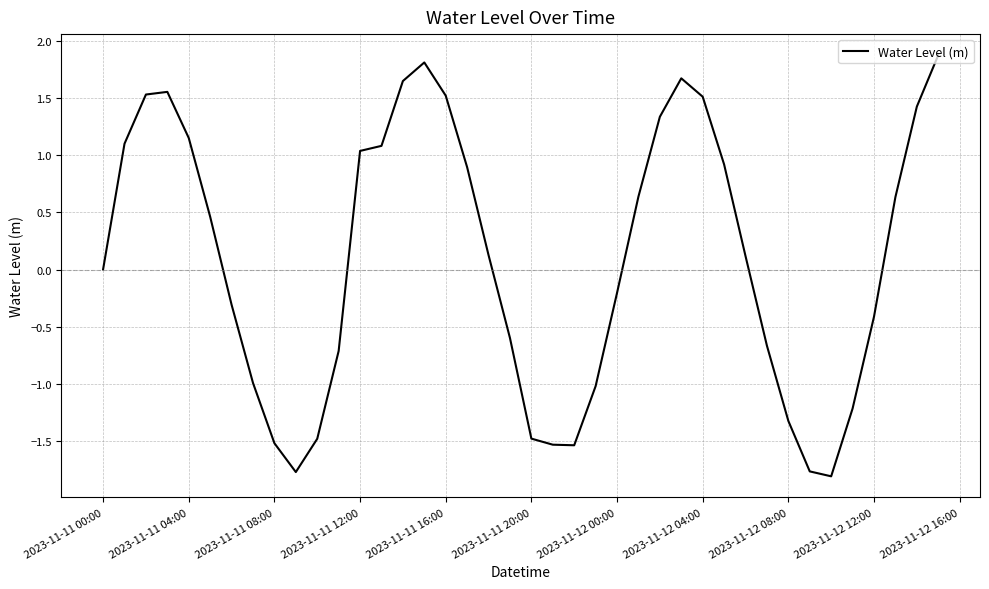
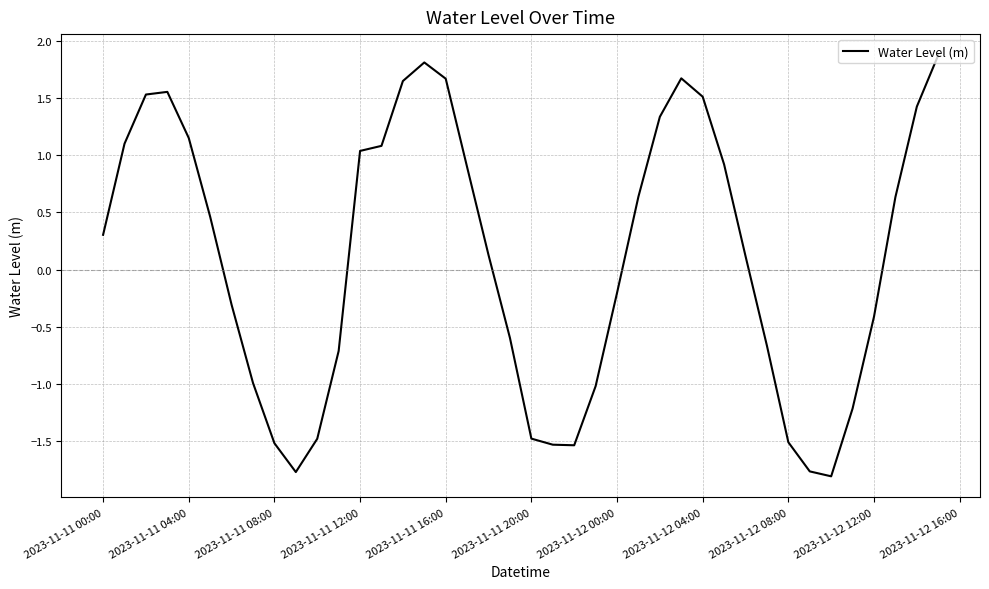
2023-11-11 00:00: 0.00 -> 0.30
2023-11-11 16:00: 1.52 -> 1.67
2023-11-12 08:00: -1.32 -> -1.51
